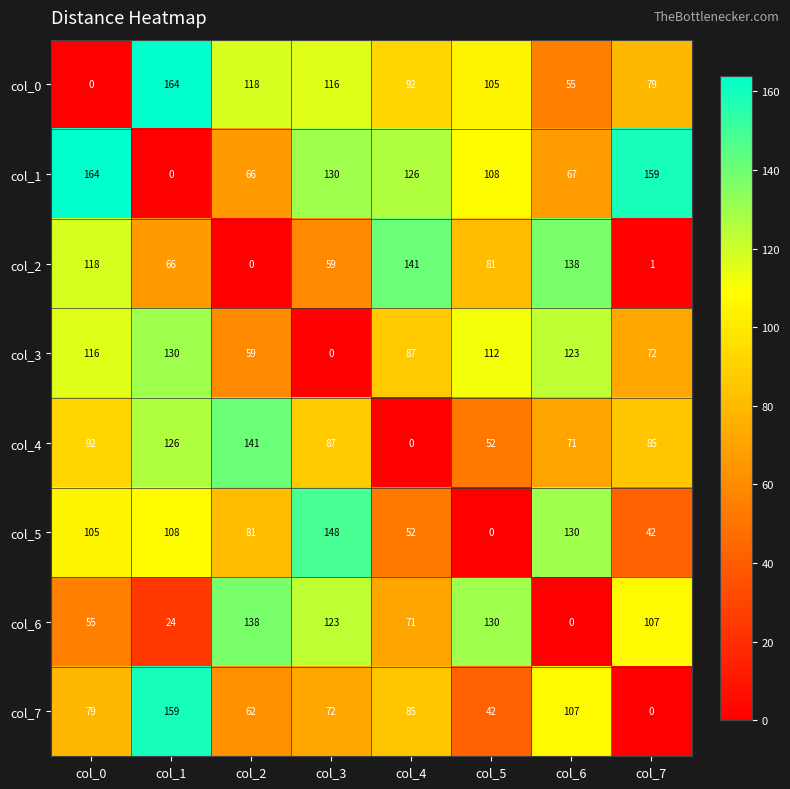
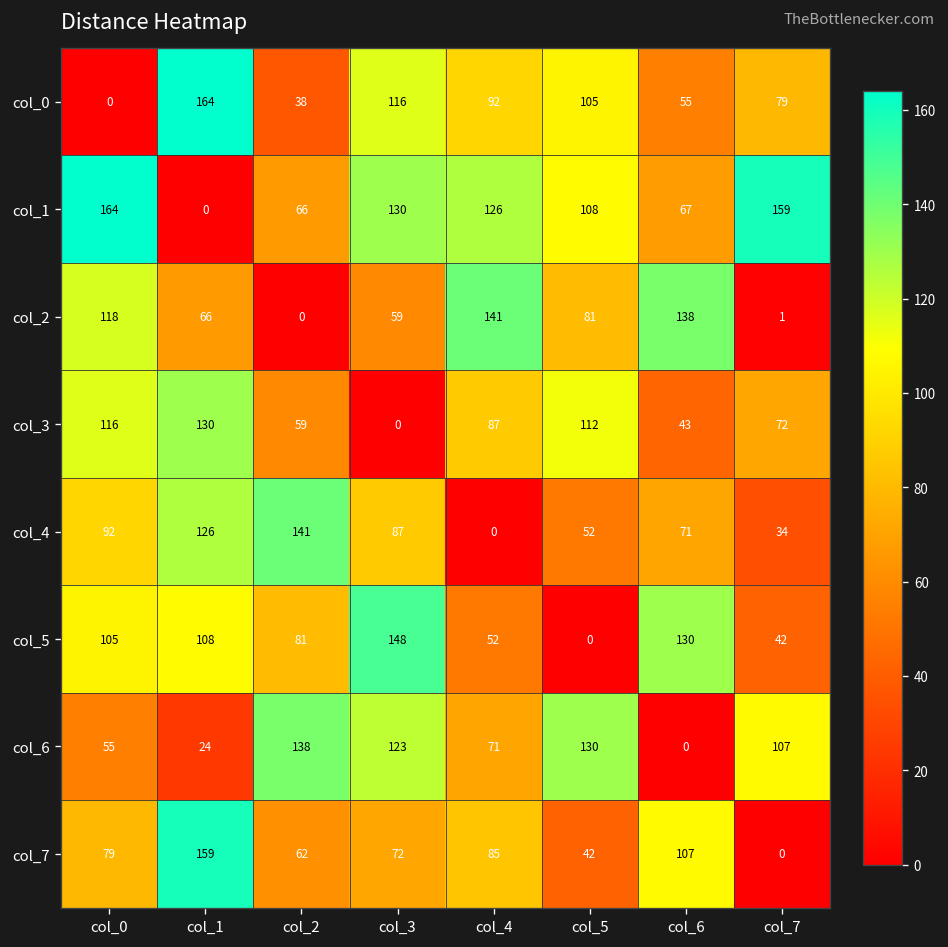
col_0, col_2: 118 -> 38
col_3, col_6: 123 -> 43
col_4, col_7: 85 -> 34
